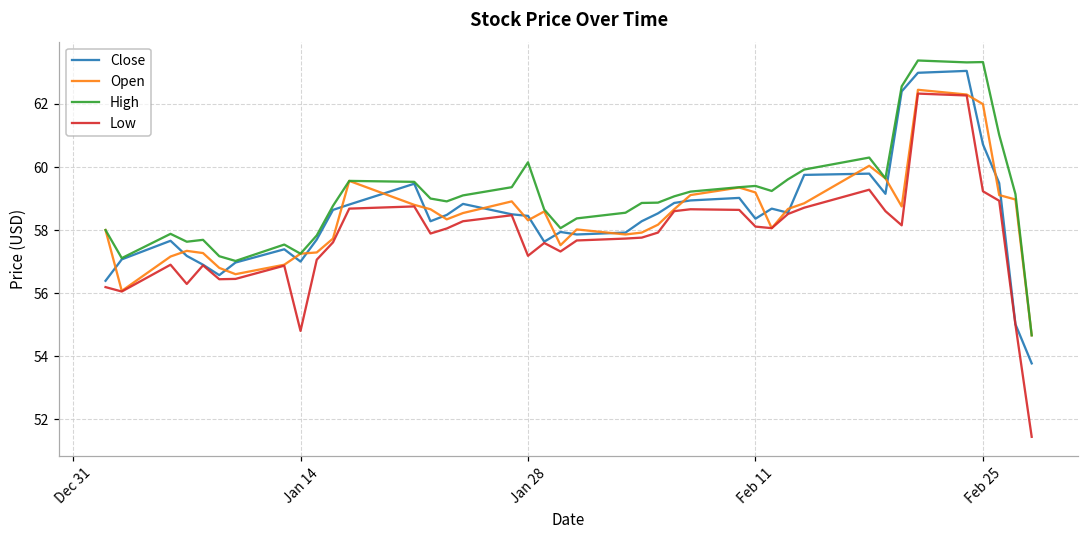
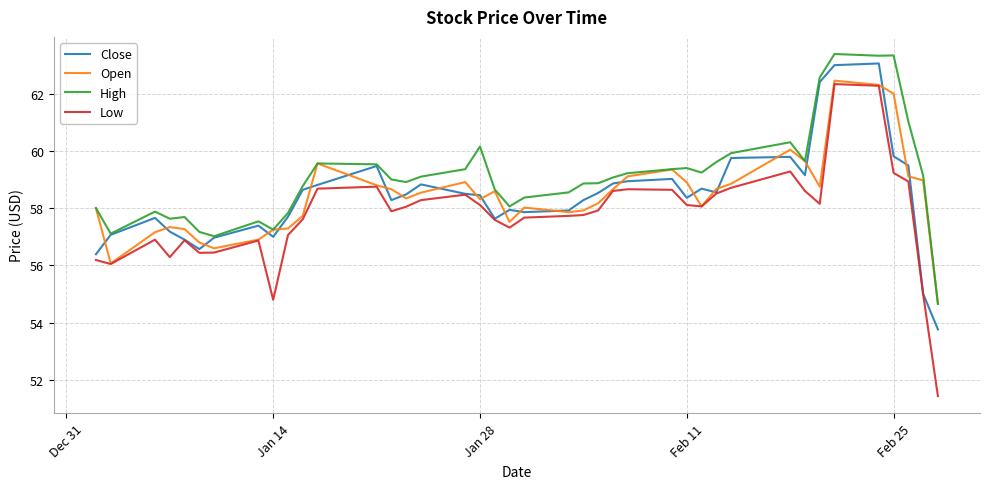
Low, Jan 28: 57.2 -> 58.1
Open, Feb 11: 59.2 -> 58.9
Close, Feb 25: 60.7 -> 59.8
